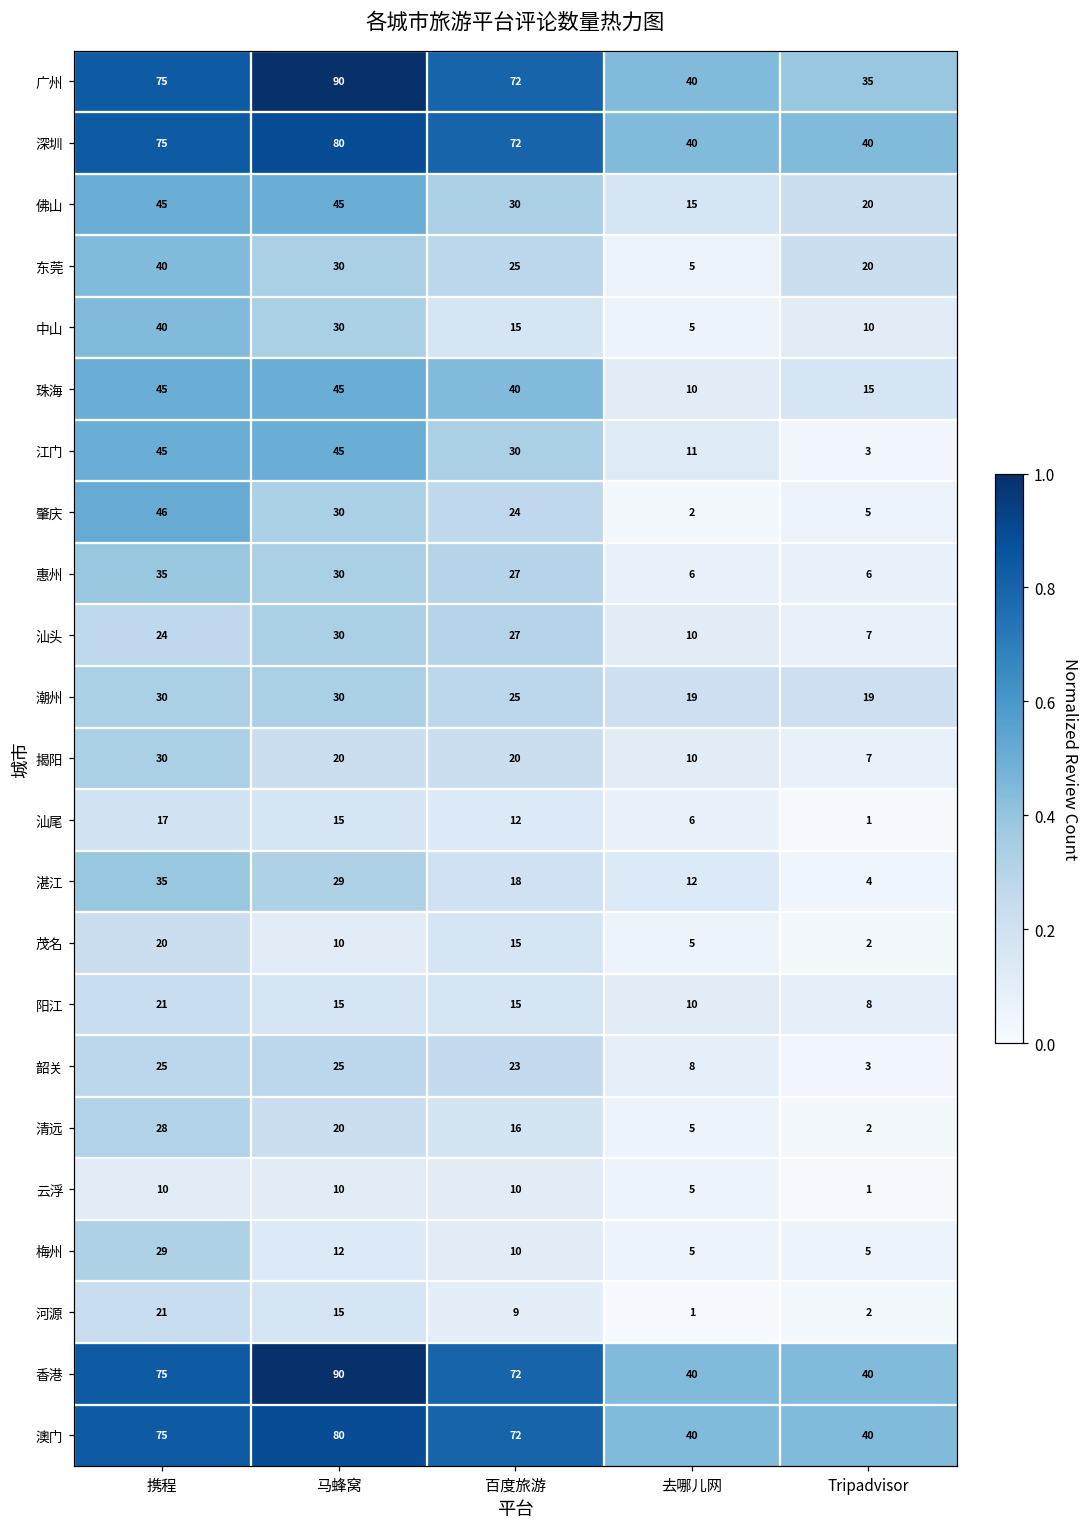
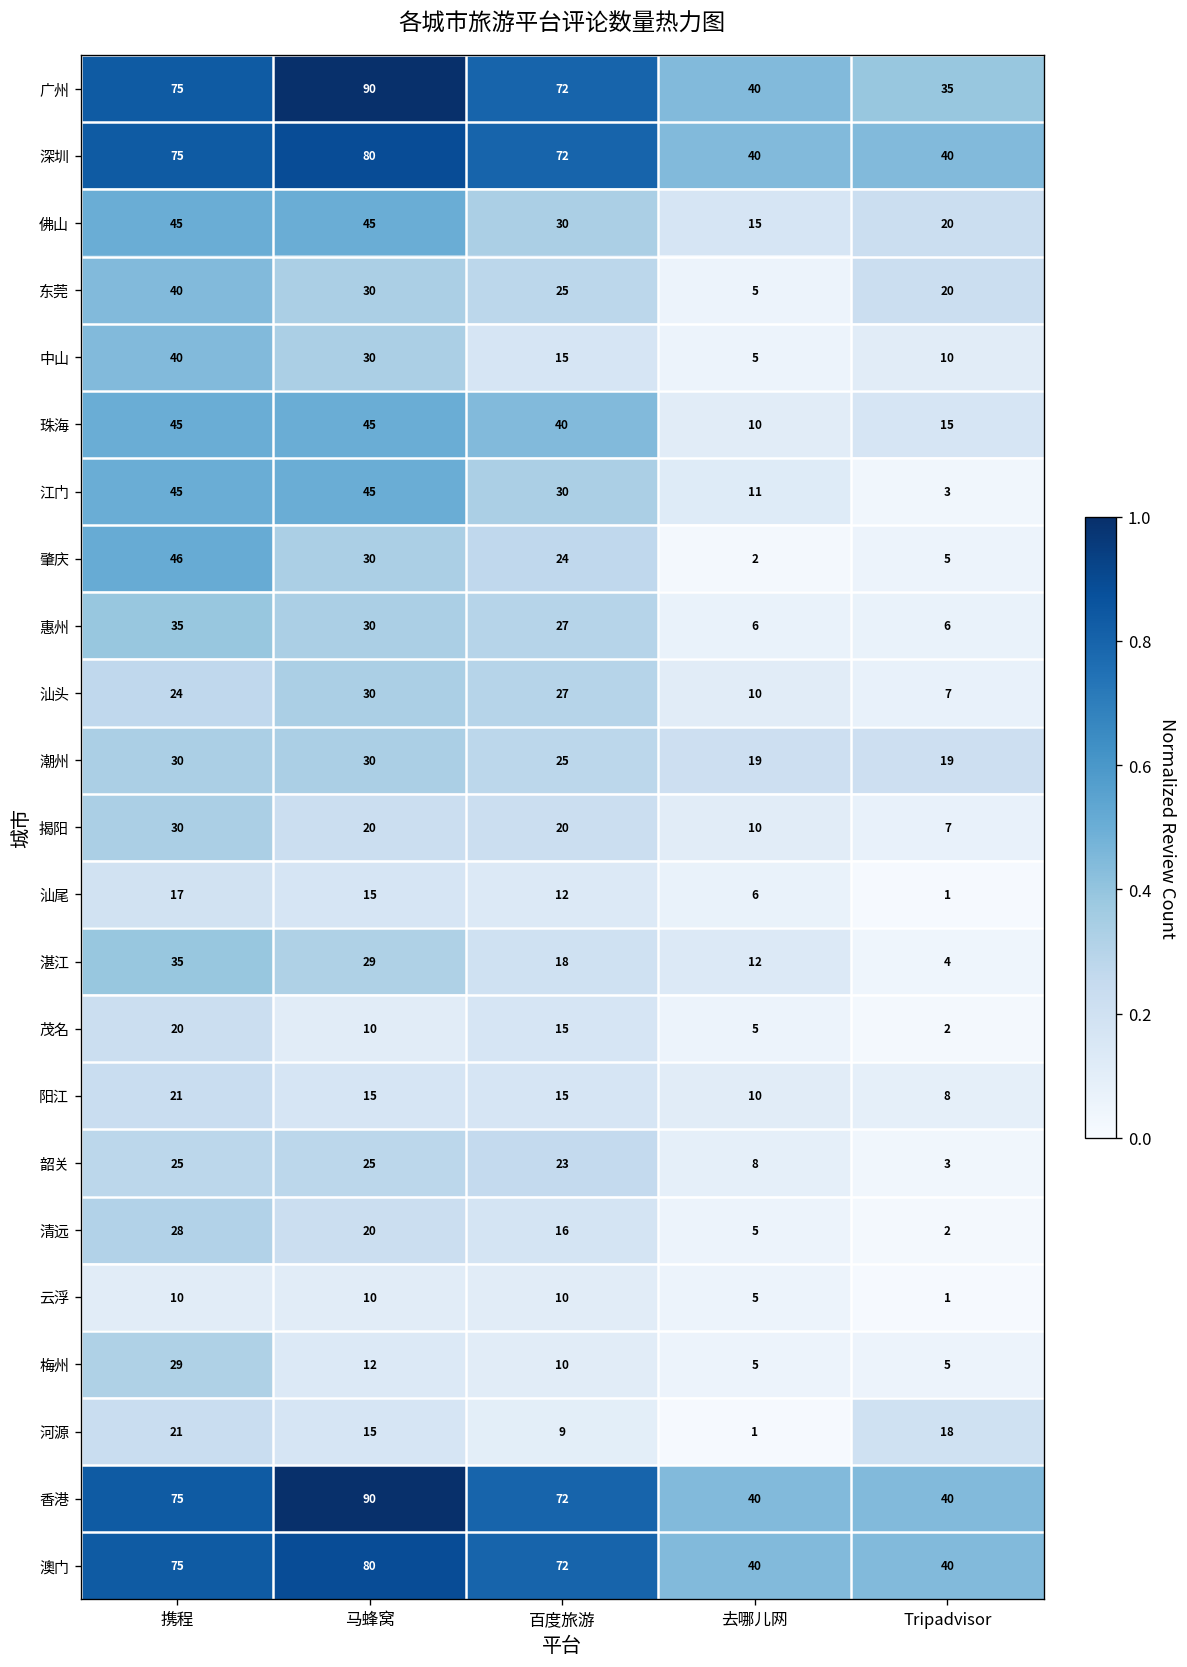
河源, Tripadvisor: 2 -> 18
